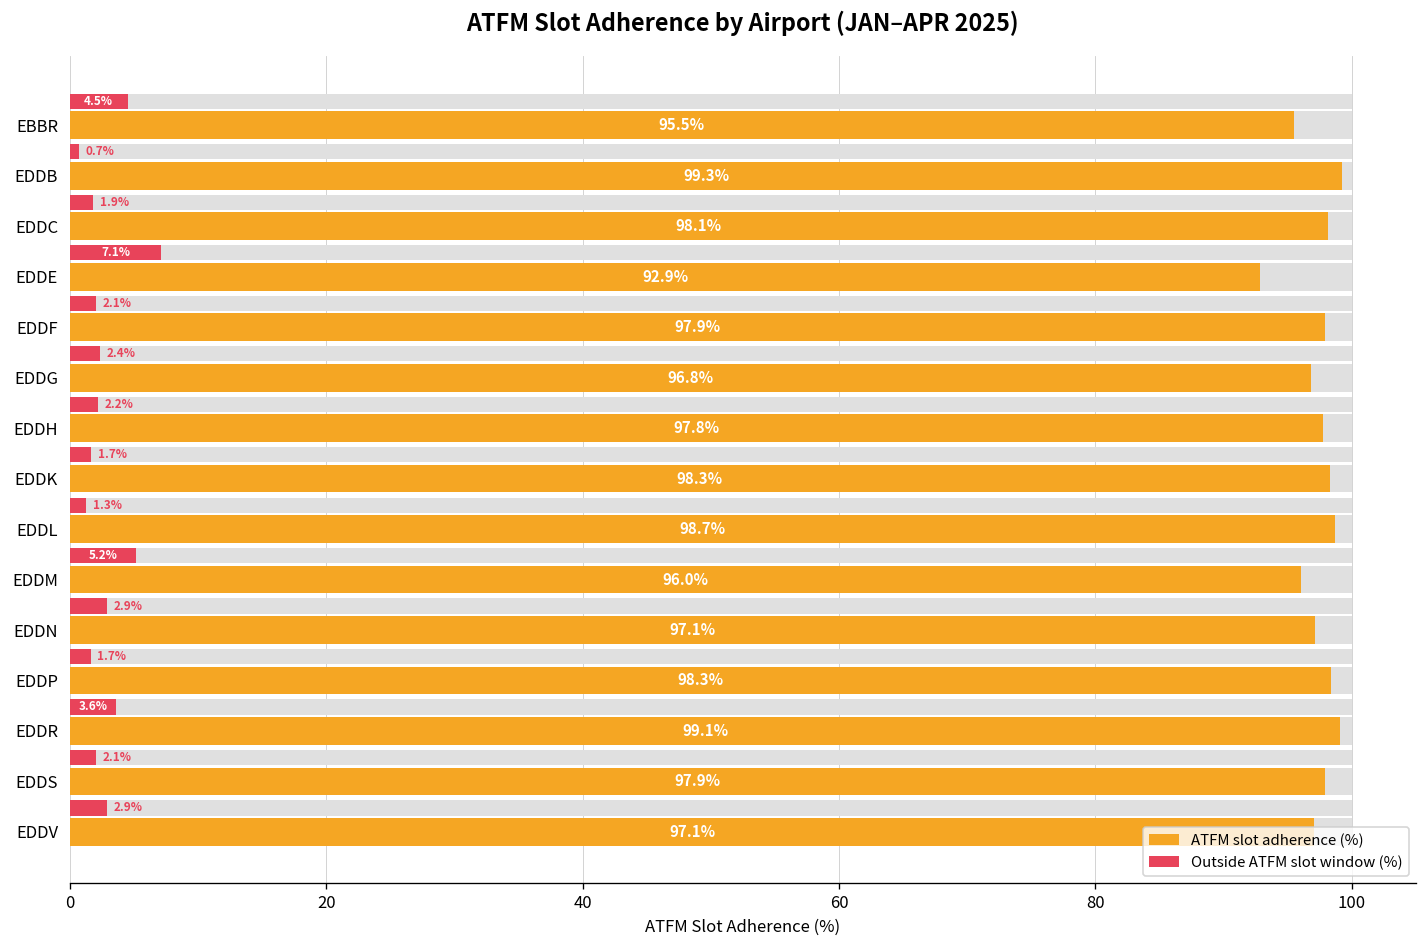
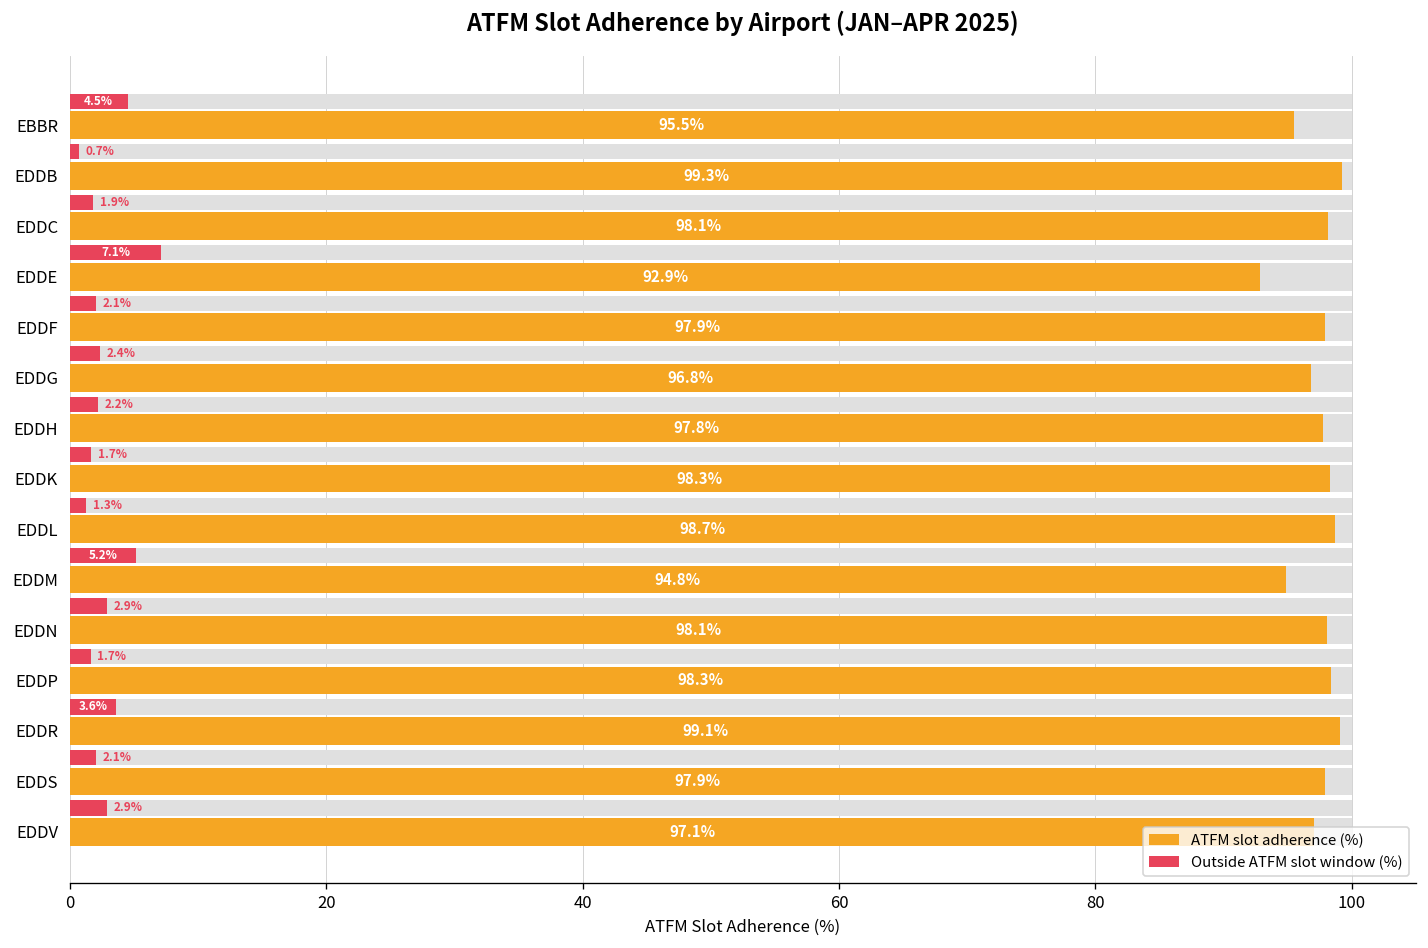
ATFM slot adherence (%), EDDM: 96.0% -> 94.8%
ATFM slot adherence (%), EDDN: 97.1% -> 98.1%
